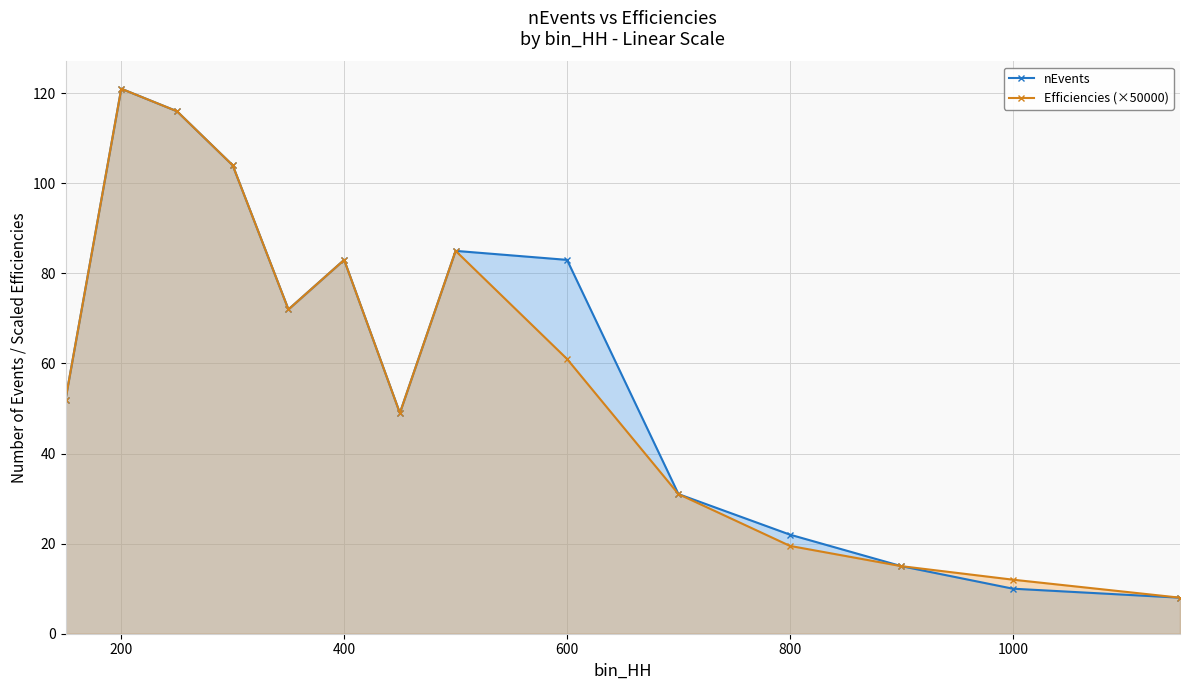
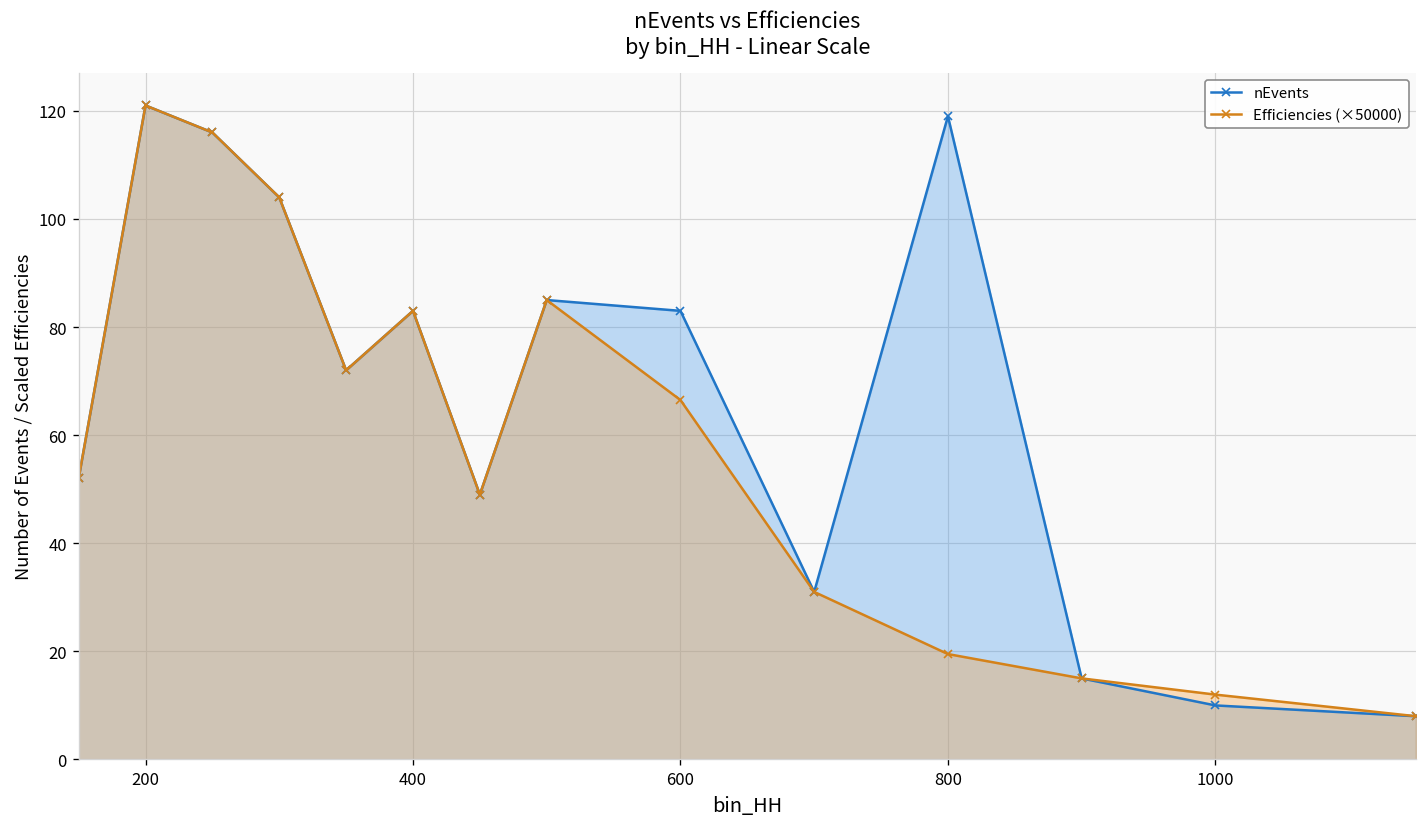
Efficiencies (×50000), 600: 61 -> 67
nEvents, 800: 22 -> 119
